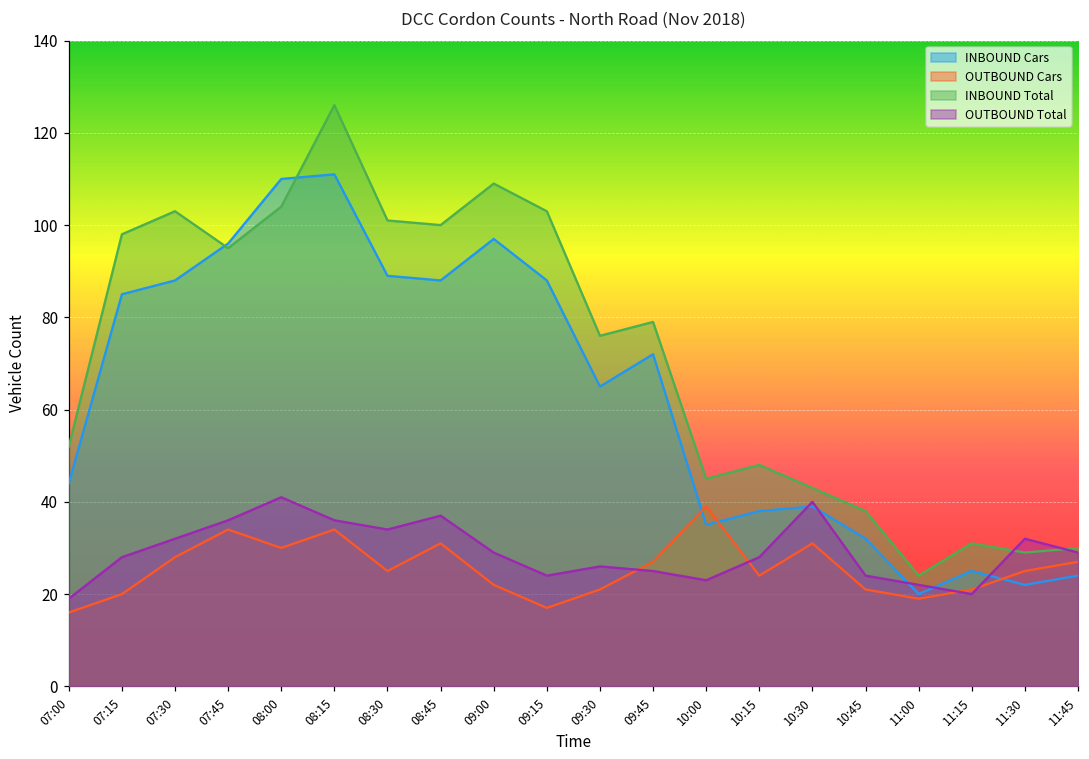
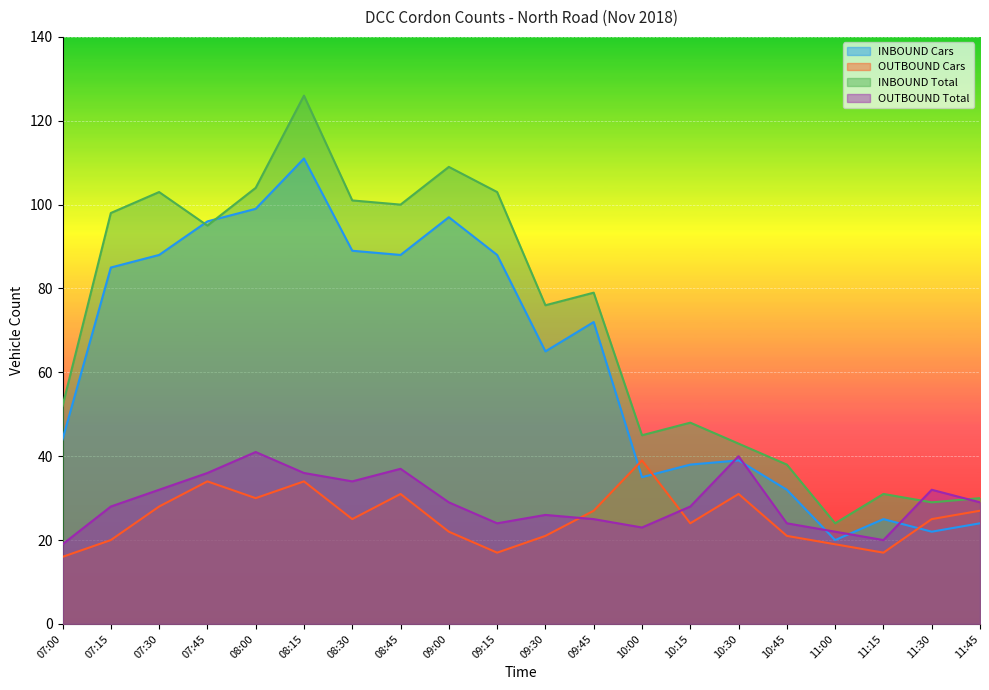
INBOUND Cars, 08:00: 110 -> 99
OUTBOUND Cars, 11:15: 21 -> 17
